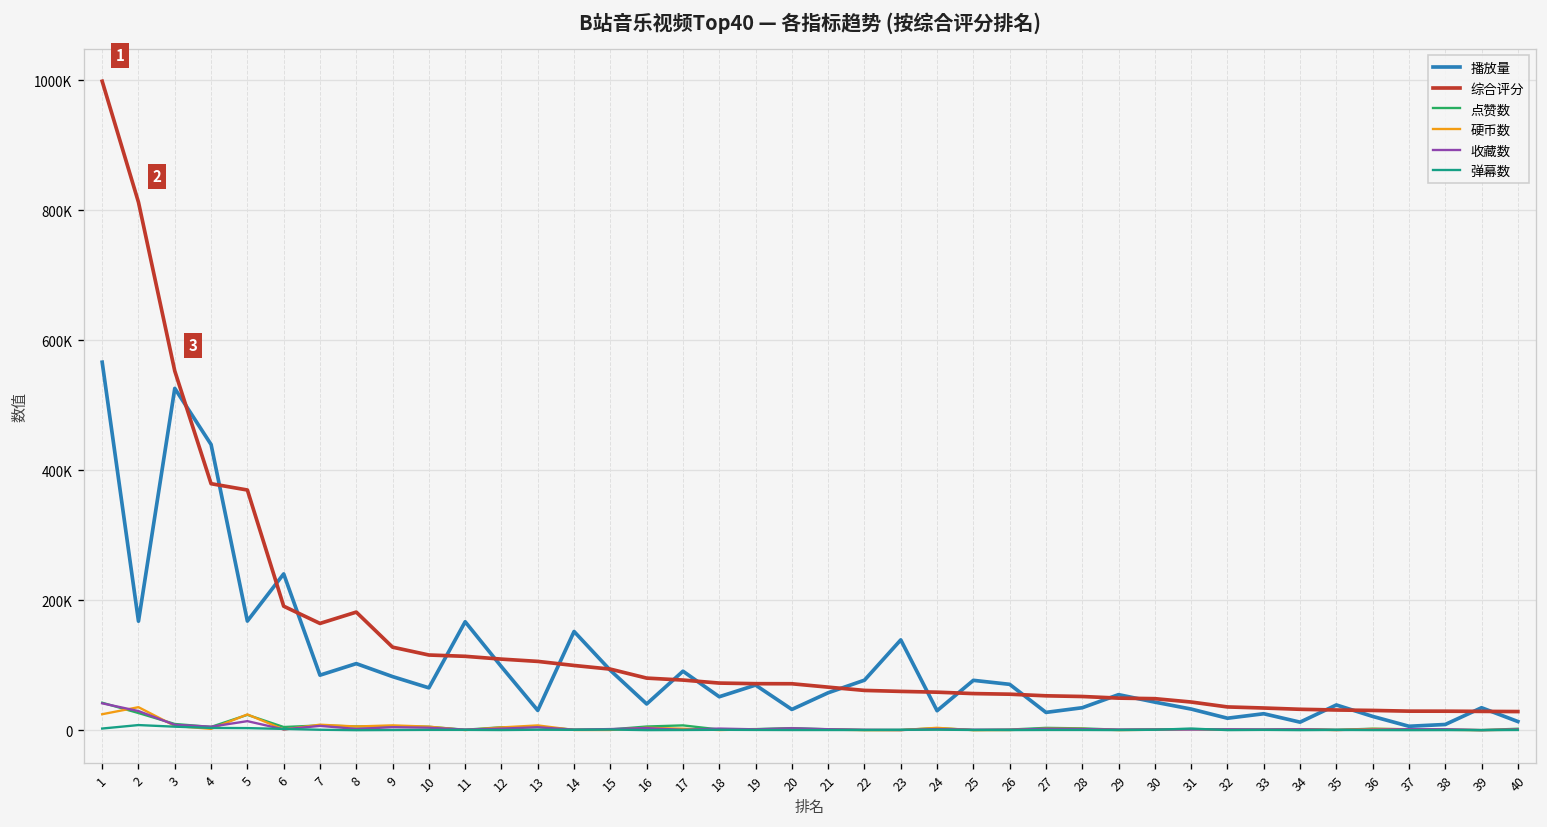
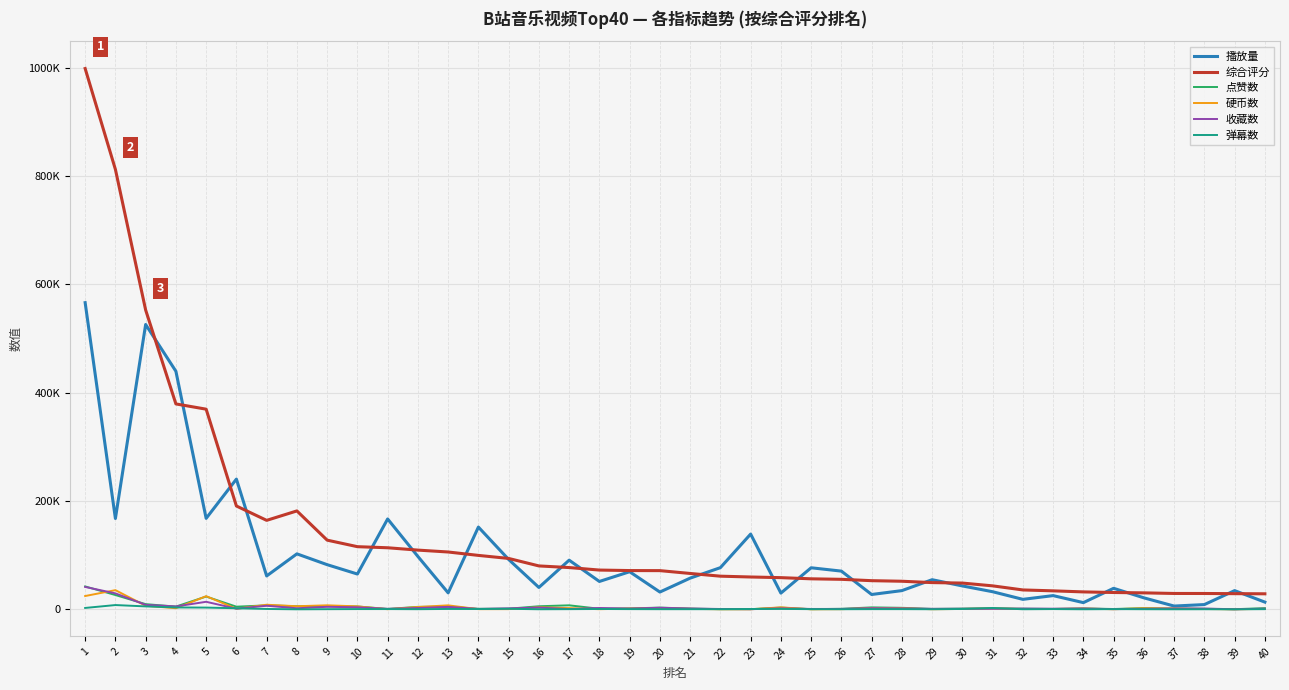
播放量, 7: 80000 -> 60000
